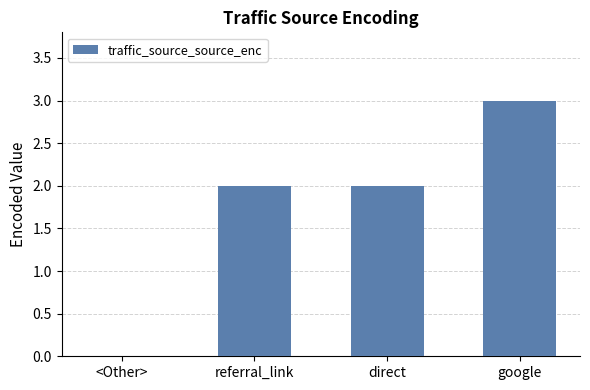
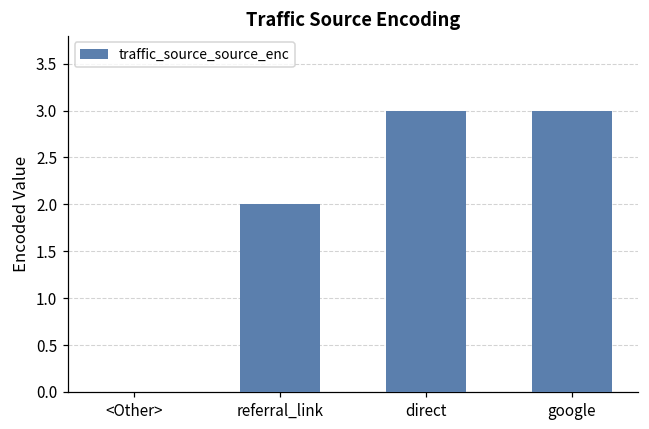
direct: 2 -> 3
